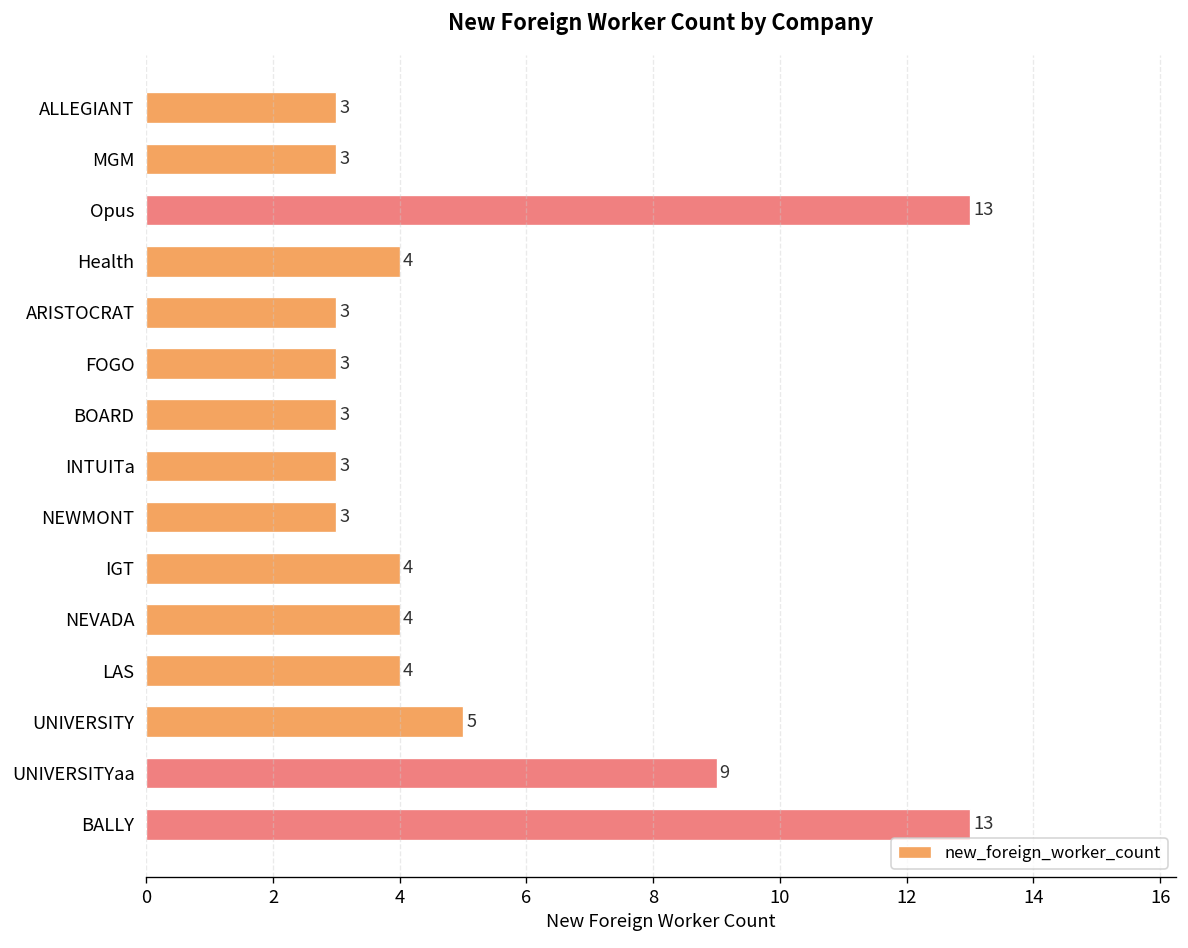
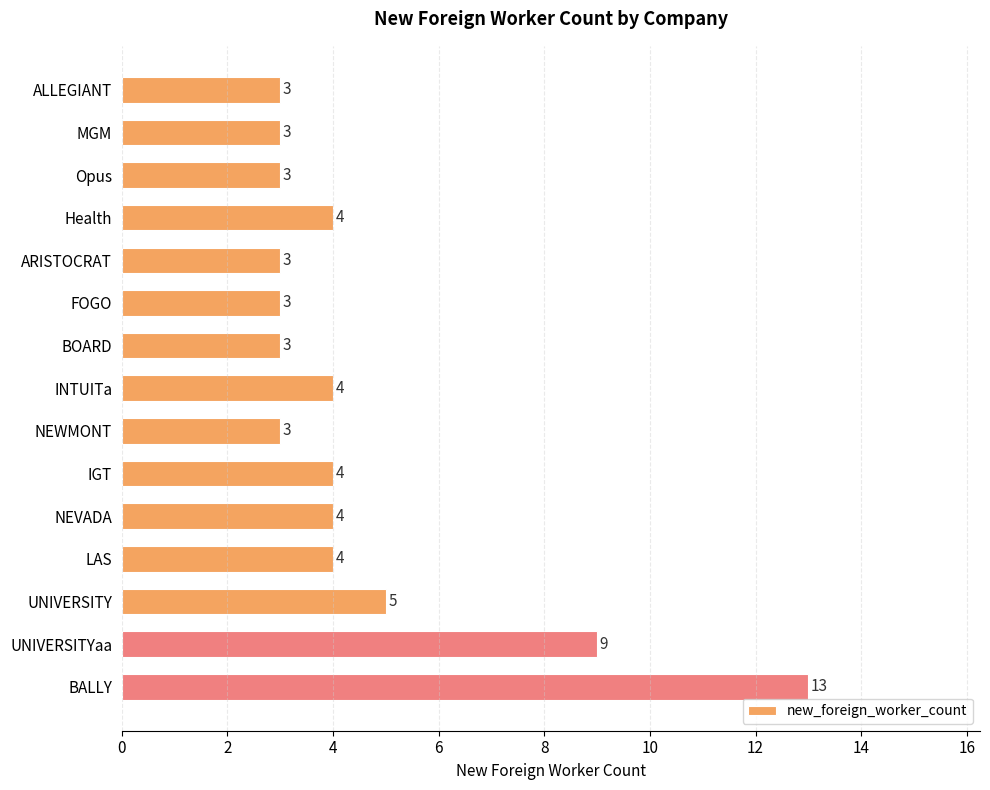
Opus: 13 -> 3
INTUITa: 3 -> 4
